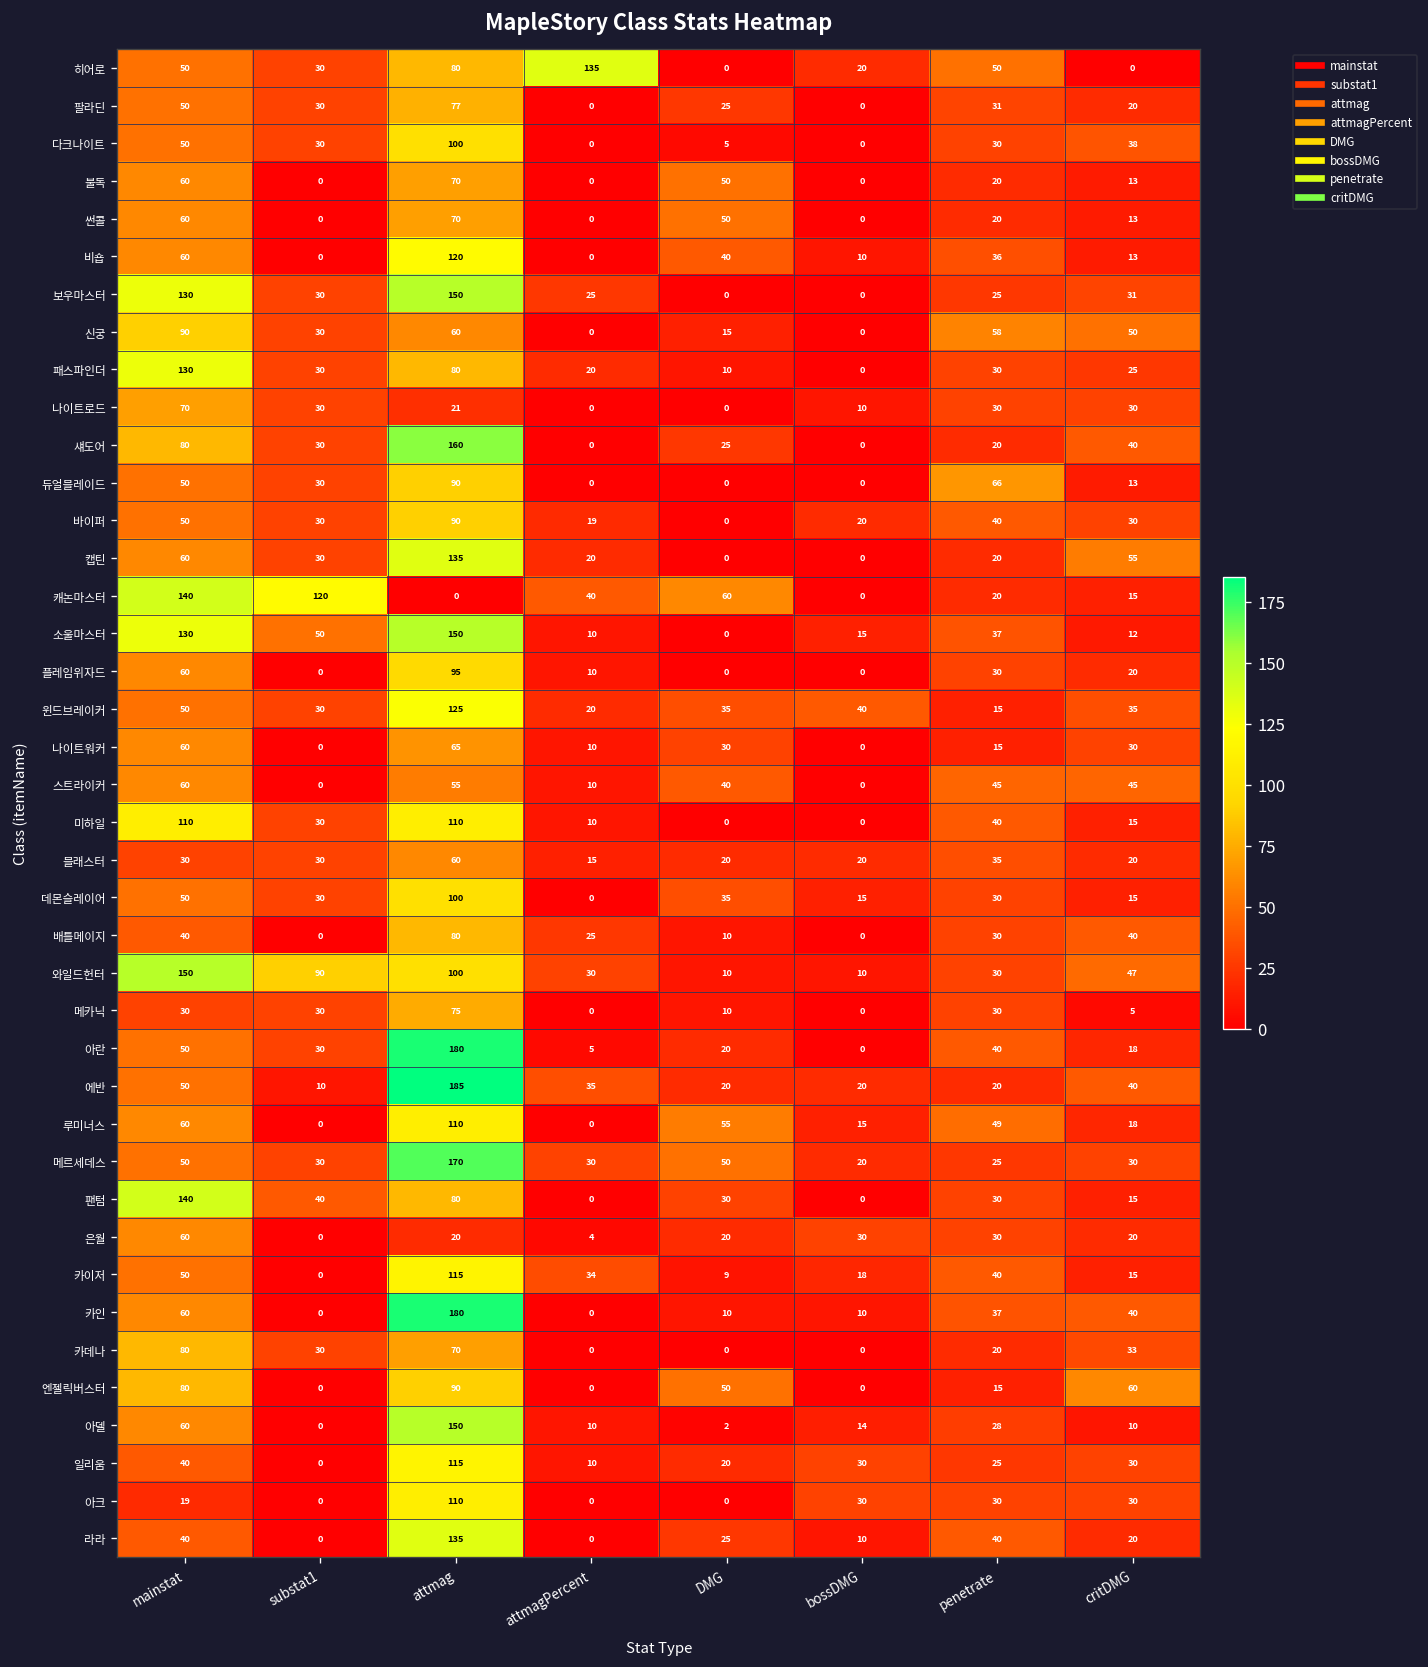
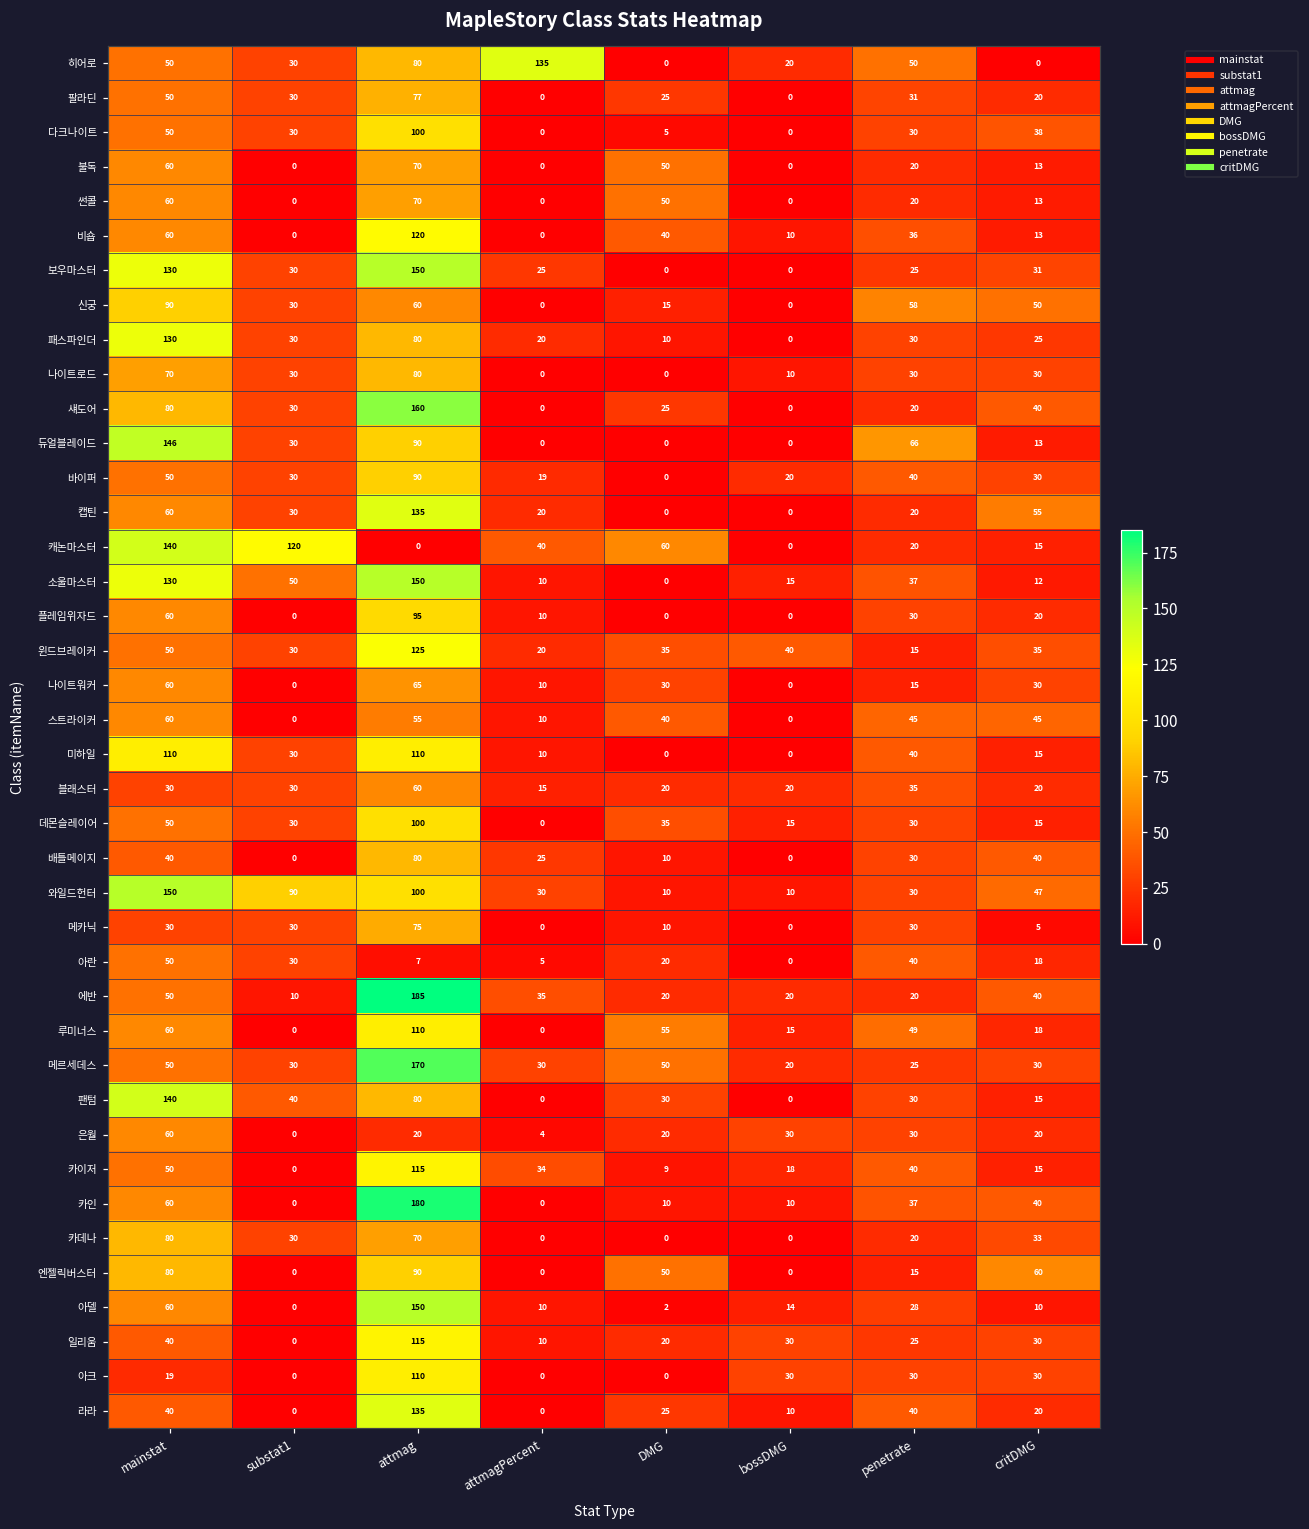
나이트로드, attmag: 21 -> 80
듀얼블레이드, mainstat: 50 -> 146
아란, attmag: 180 -> 7
